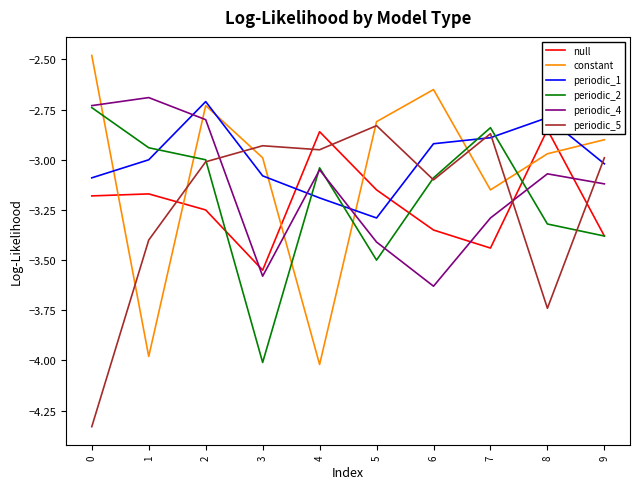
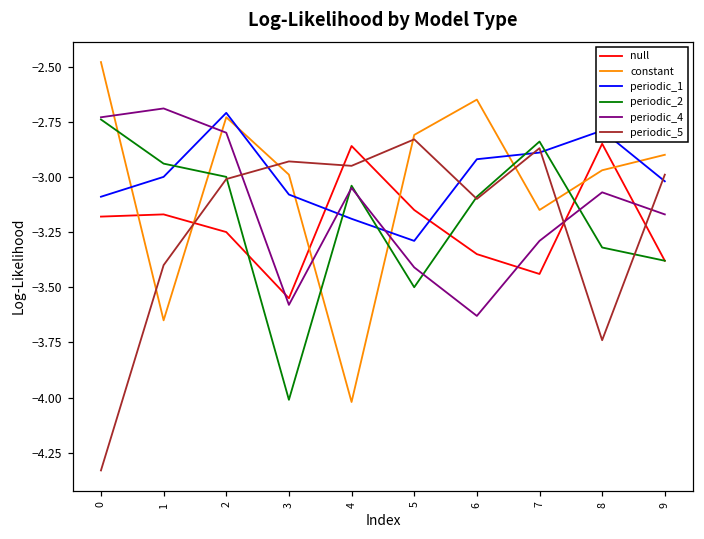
constant, 1: -3.98 -> -3.65
periodic_4, 9: -3.12 -> -3.17
